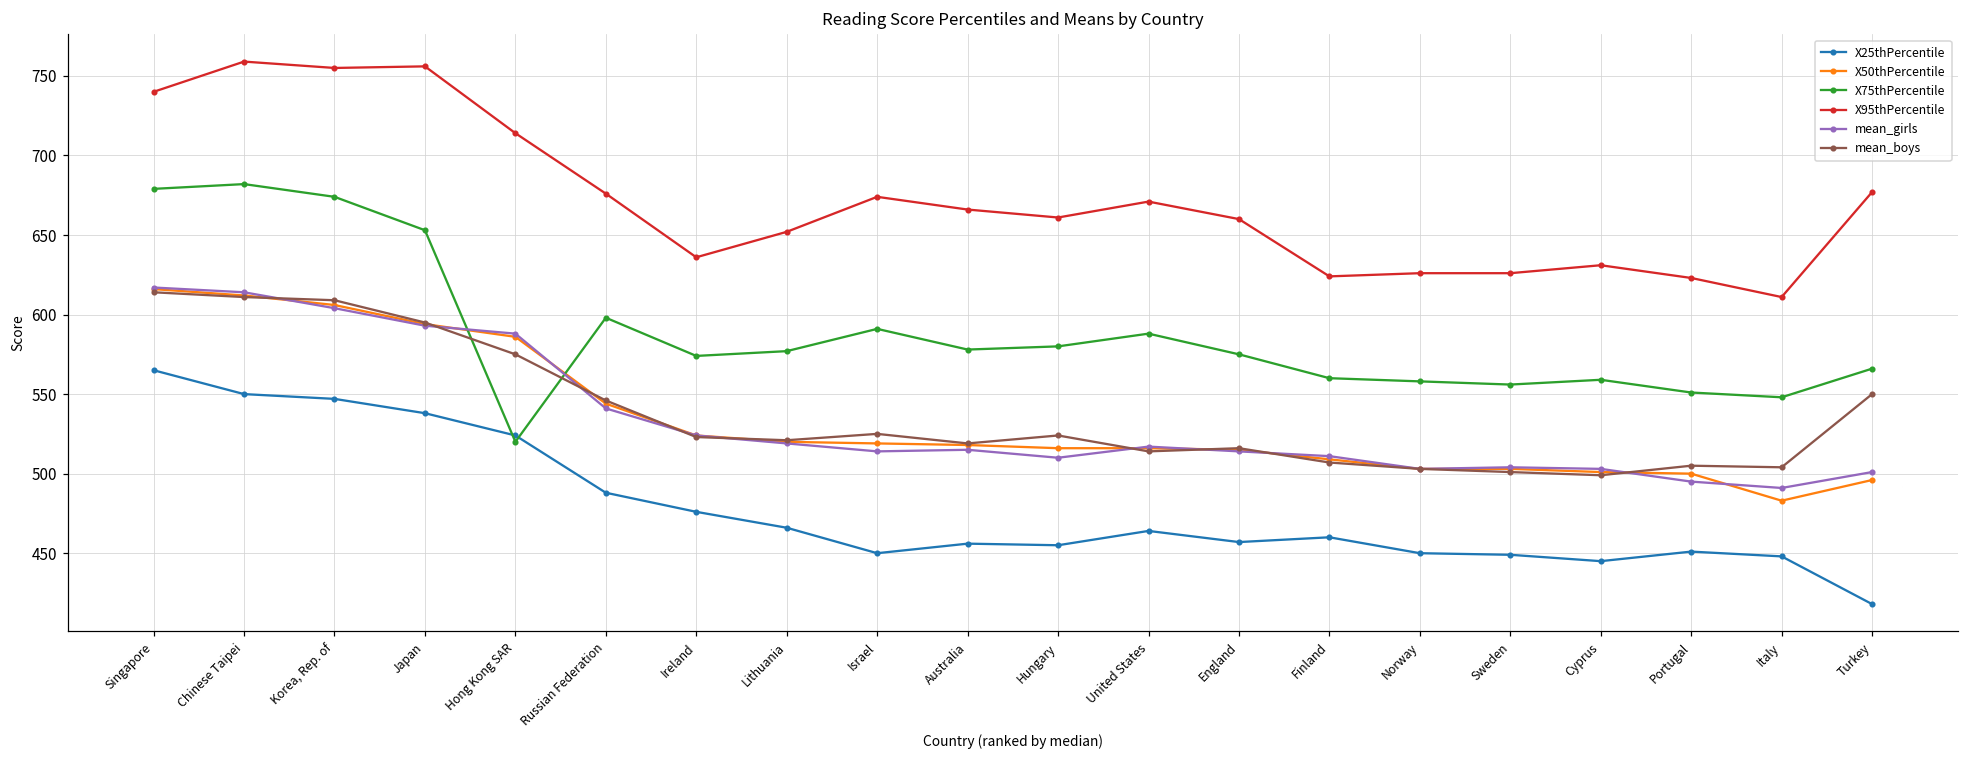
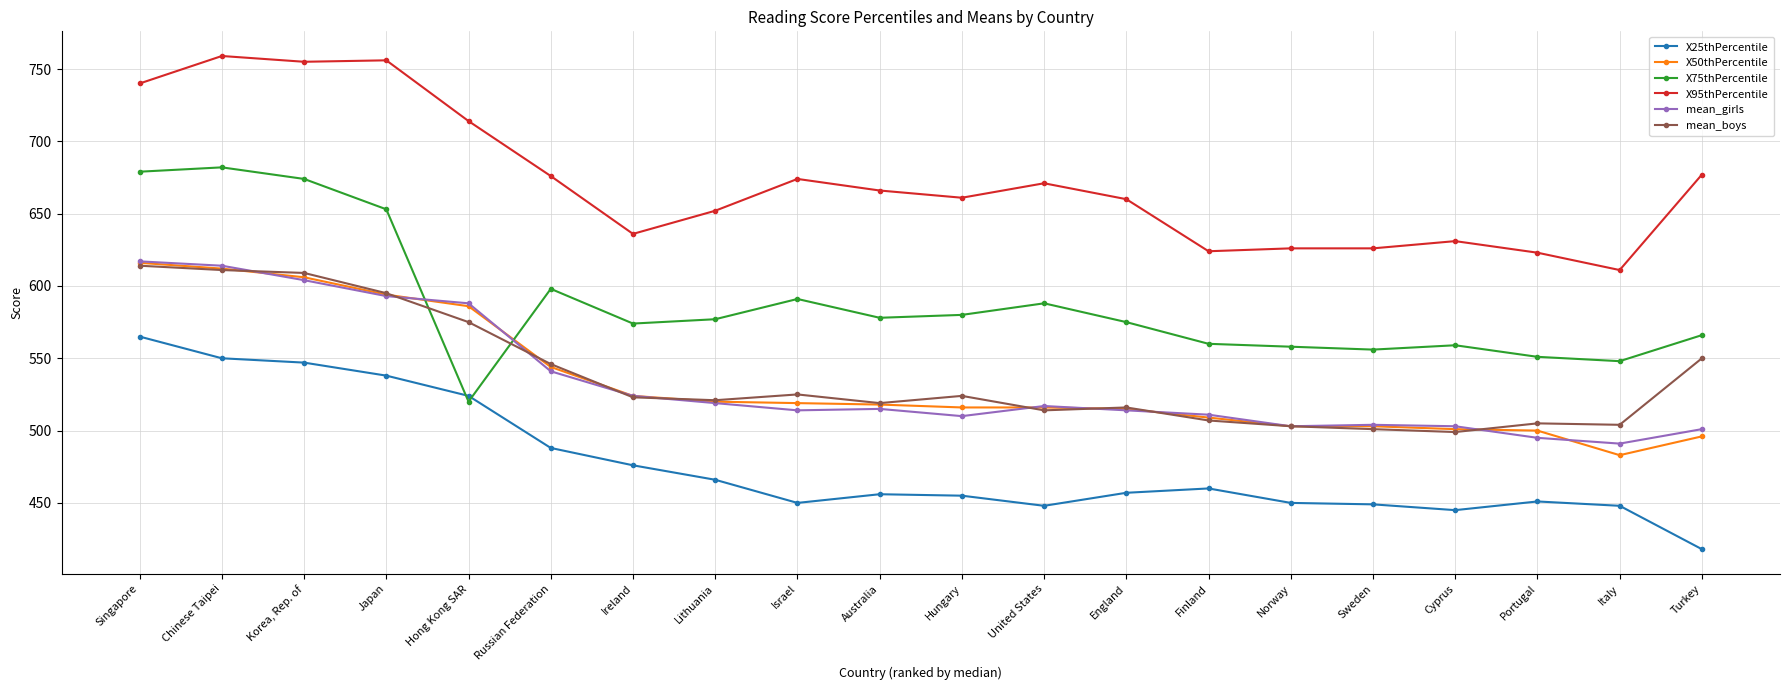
X25thPercentile, United States: 464 -> 448
